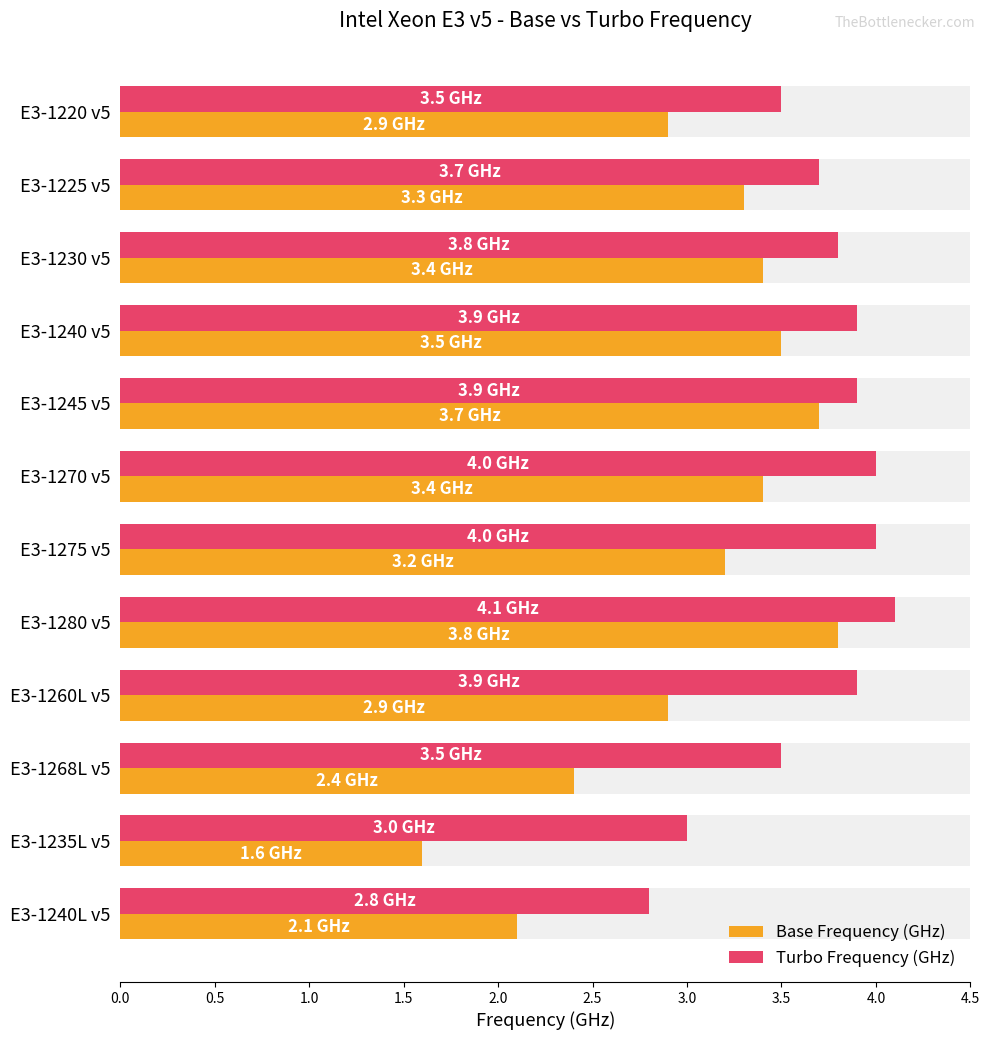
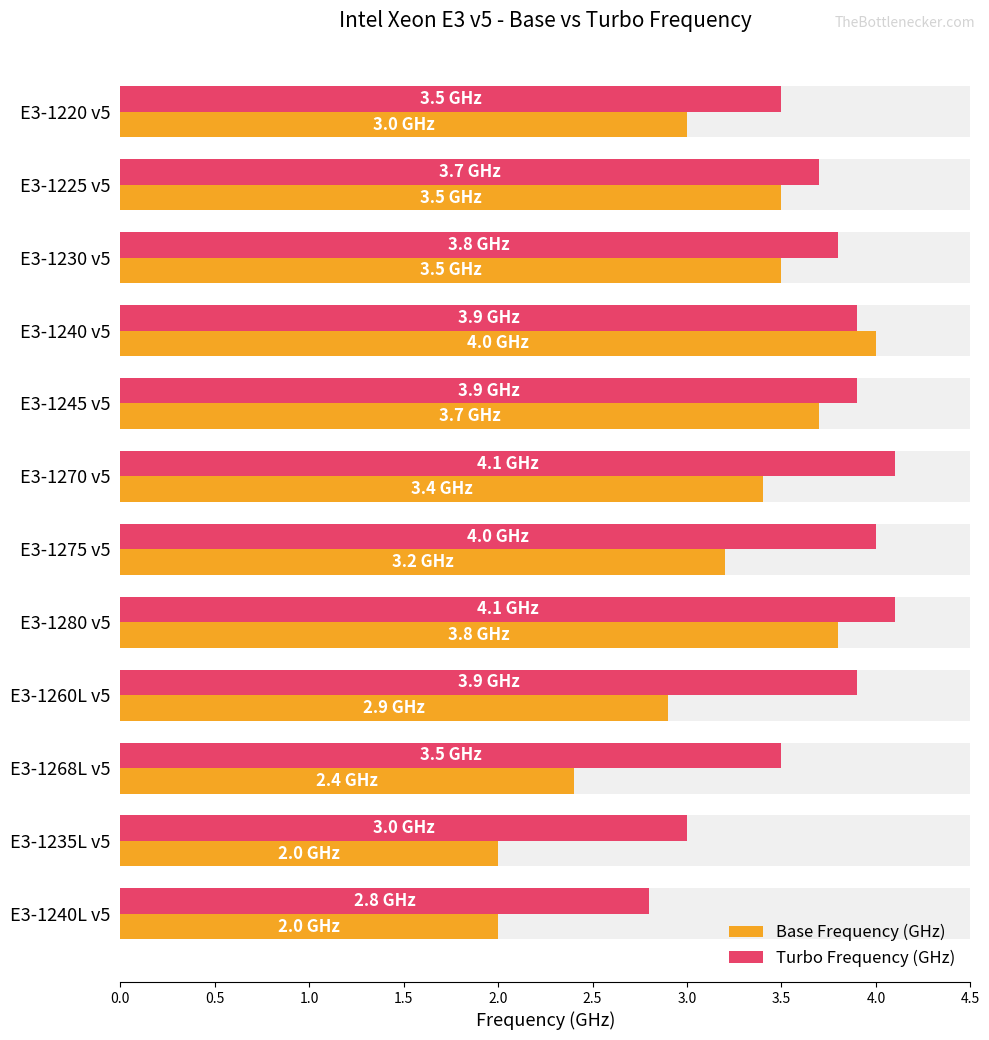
Base Frequency (GHz), E3-1220 v5: 2.9 -> 3.0
Base Frequency (GHz), E3-1225 v5: 3.3 -> 3.5
Base Frequency (GHz), E3-1230 v5: 3.4 -> 3.5
Base Frequency (GHz), E3-1240 v5: 3.5 -> 4.0
Turbo Frequency (GHz), E3-1270 v5: 4.0 -> 4.1
Base Frequency (GHz), E3-1235L v5: 1.6 -> 2.0
Base Frequency (GHz), E3-1240L v5: 2.1 -> 2.0
